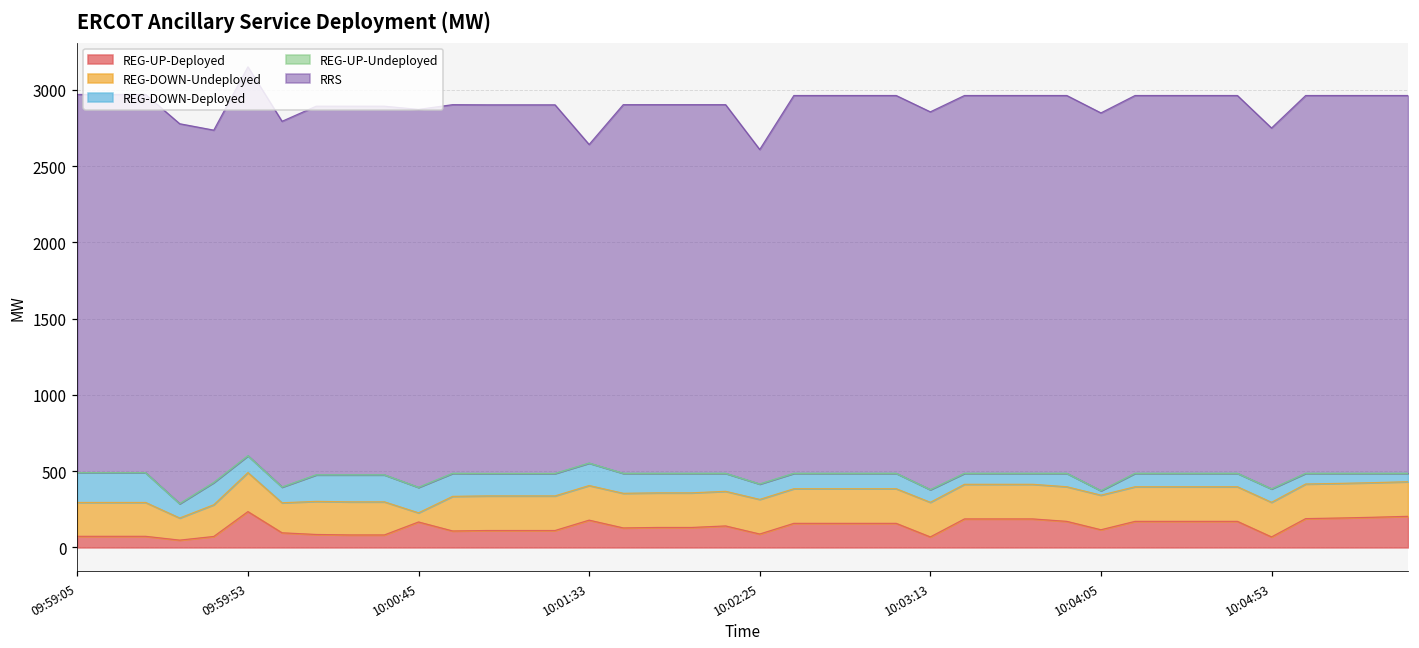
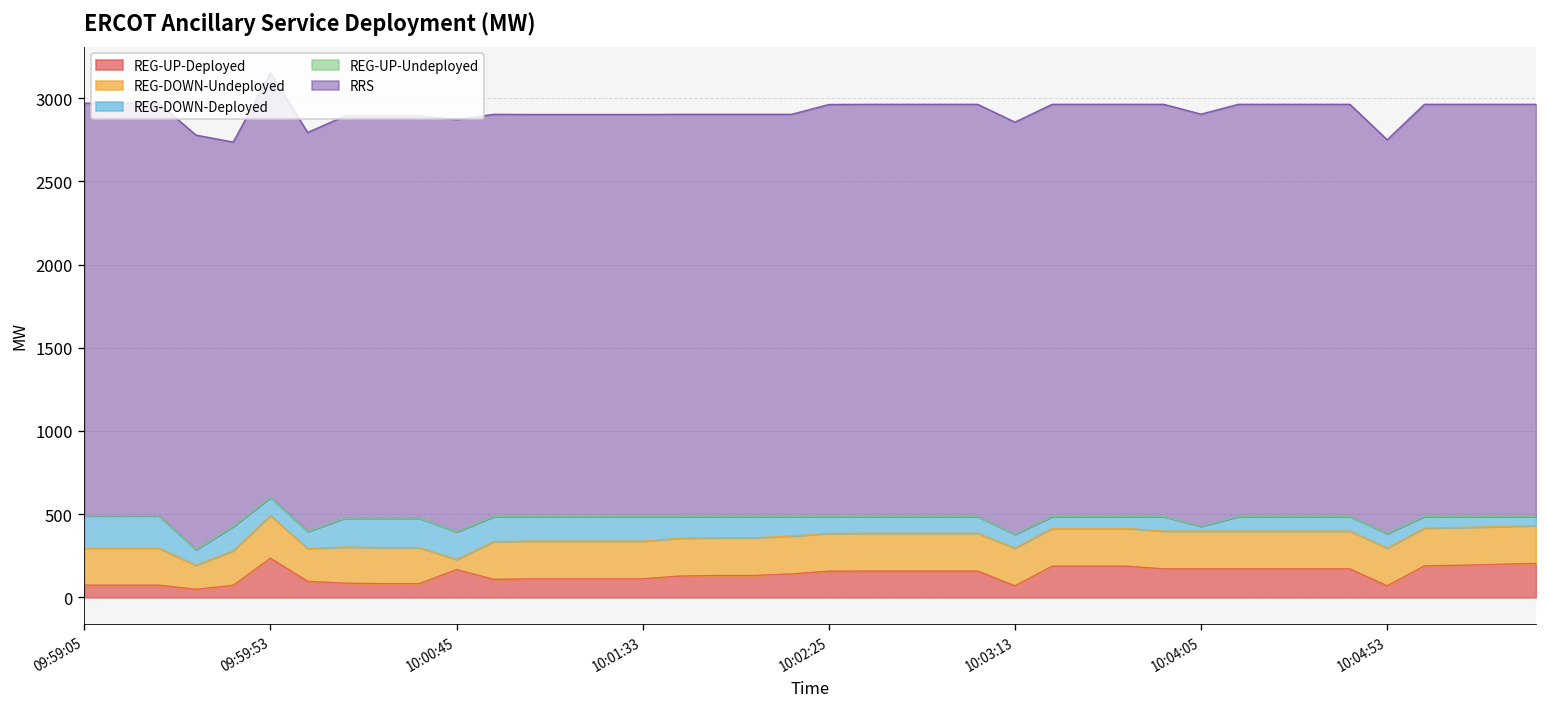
REG-UP-Deployed, 10:01:33: 180 -> 110
RRS, 10:01:33: 2090 -> 2420
REG-UP-Deployed, 10:02:25: 90 -> 160
RRS, 10:02:25: 2190 -> 2480
REG-UP-Deployed, 10:04:05: 120 -> 170
